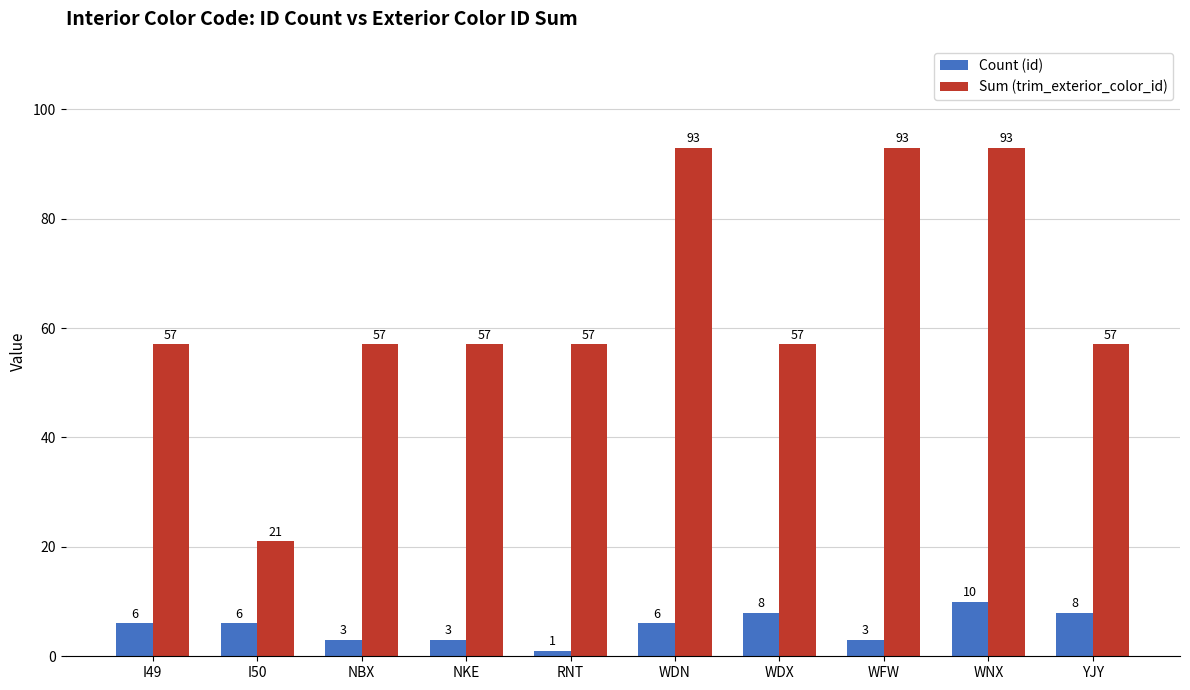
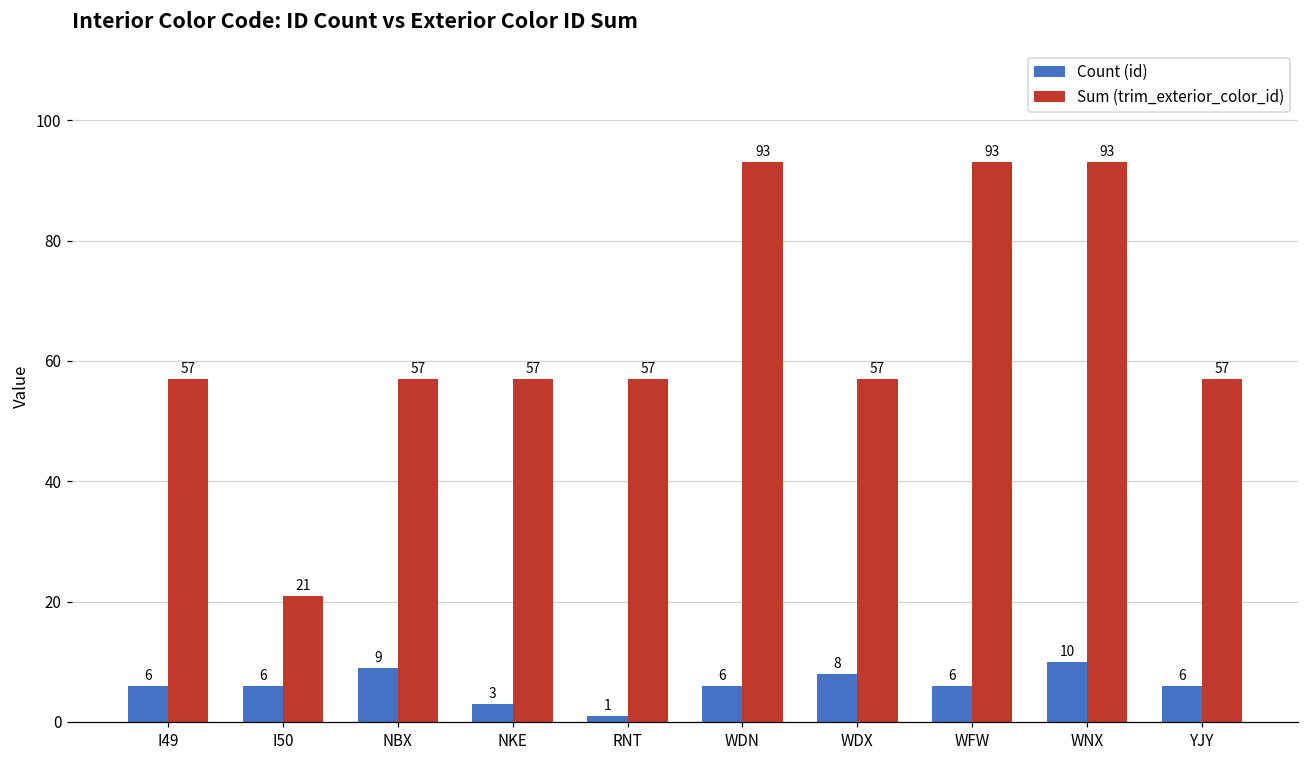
Count (id), NBX: 3 -> 9
Count (id), WFW: 3 -> 6
Count (id), YJY: 8 -> 6
